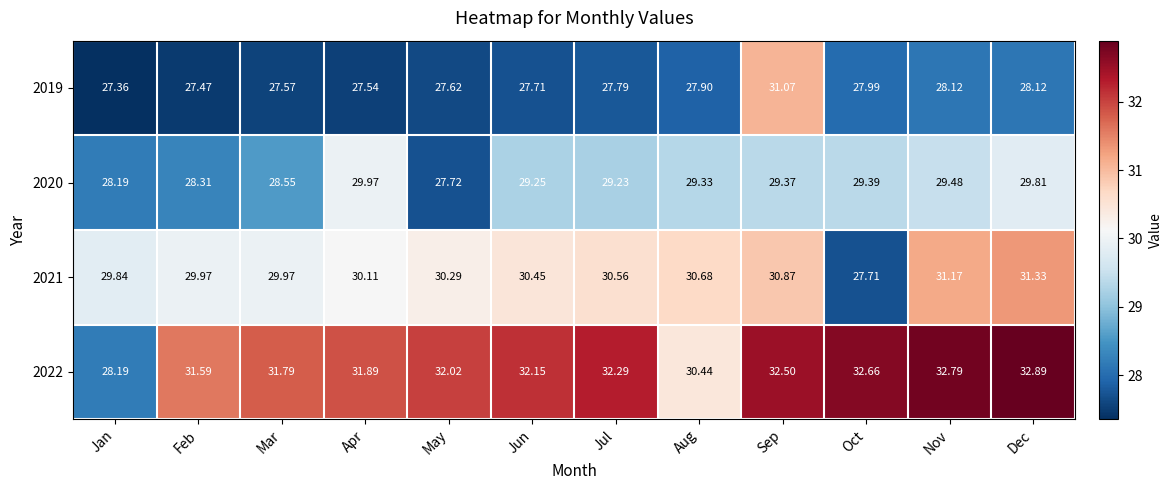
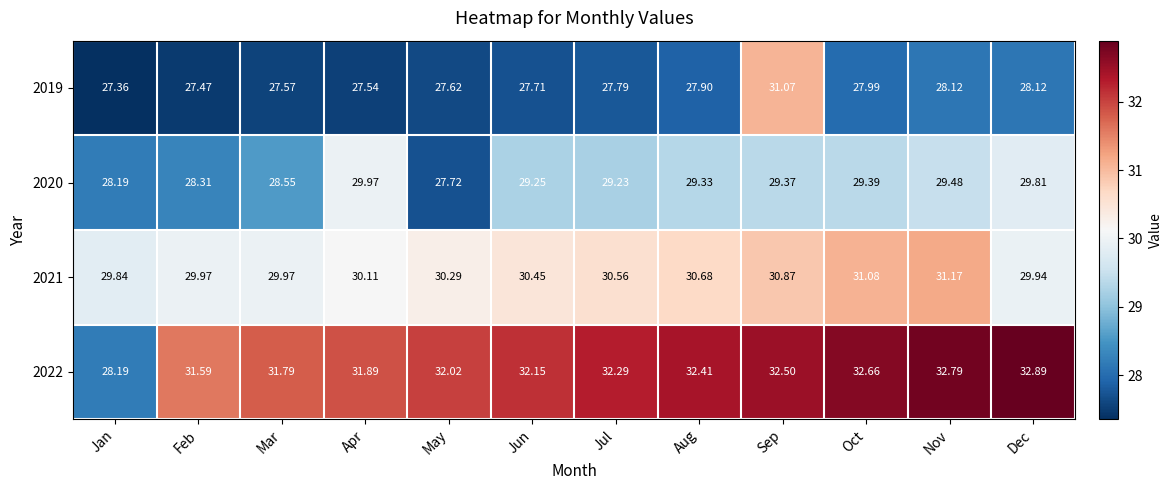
2021, Oct: 27.71 -> 31.08
2021, Dec: 31.33 -> 29.94
2022, Aug: 30.44 -> 32.41
